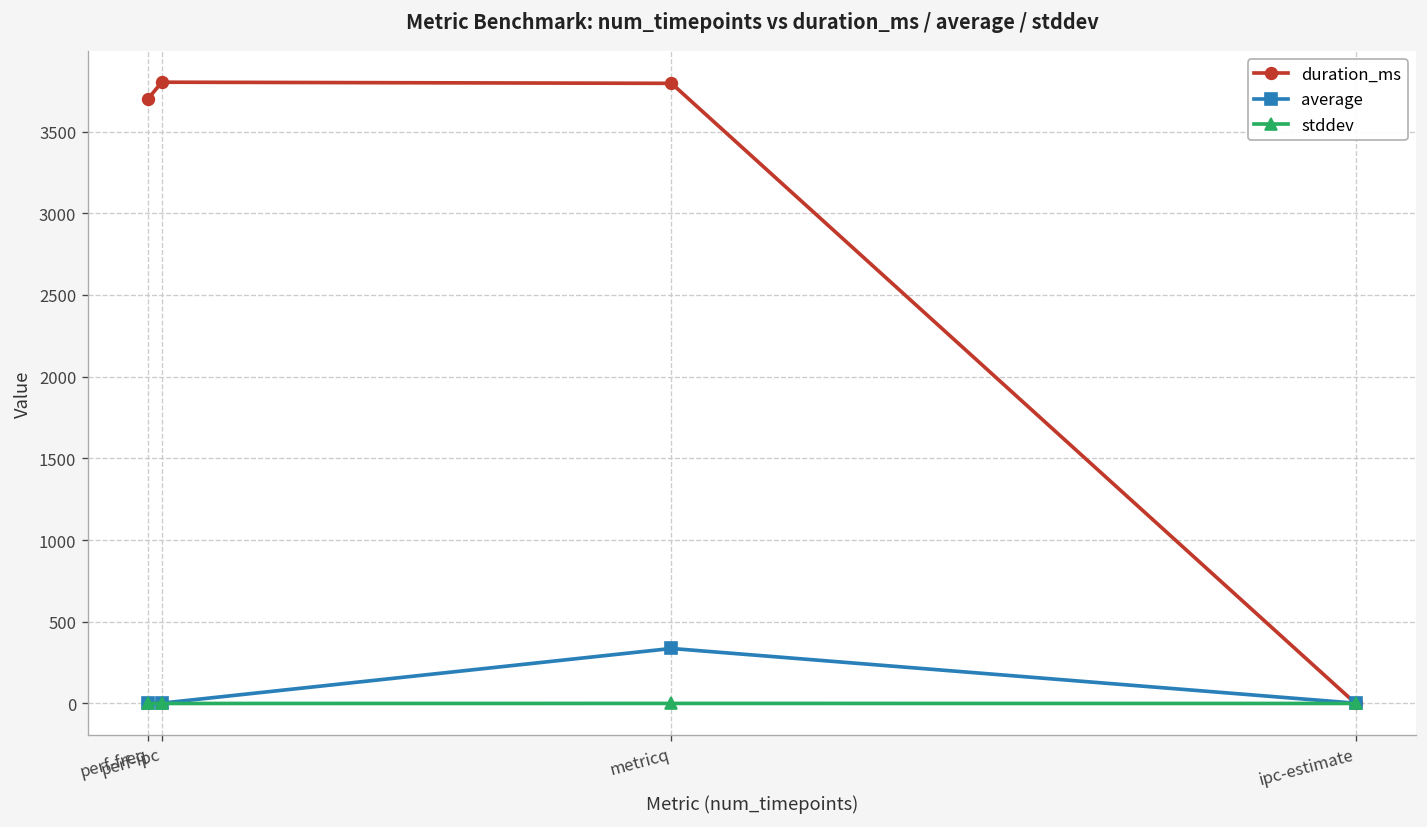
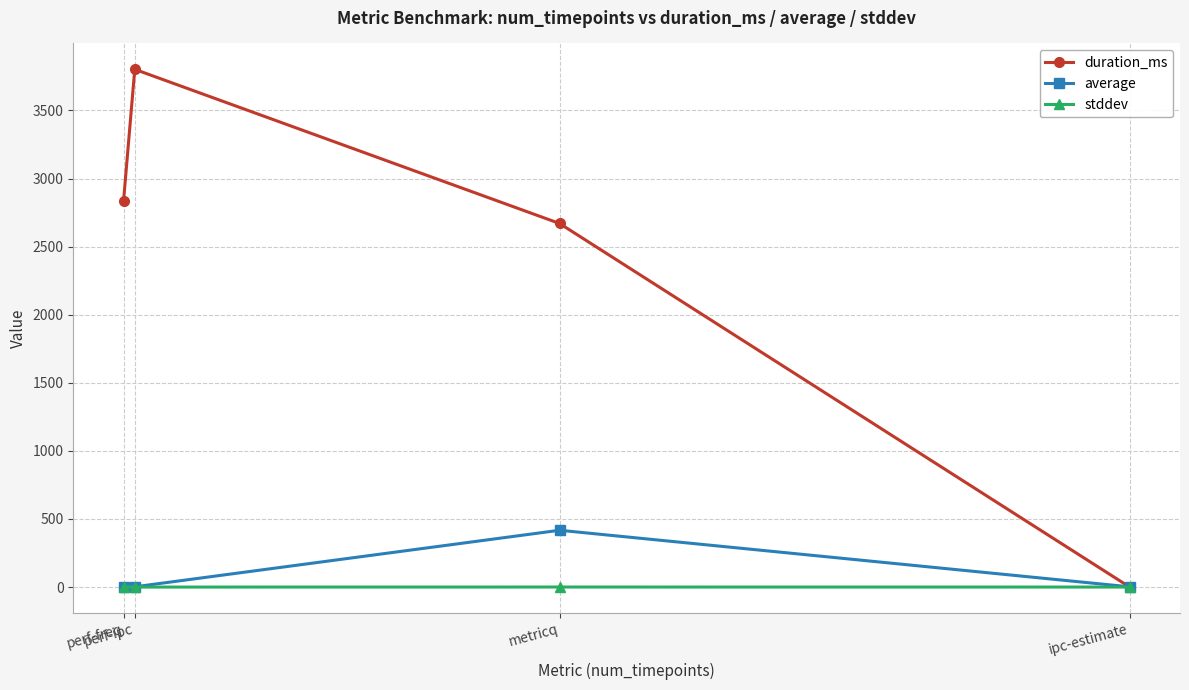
duration_ms, perf-freq: 3700 -> 2840
duration_ms, metricq: 3800 -> 2670
average, metricq: 340 -> 420
